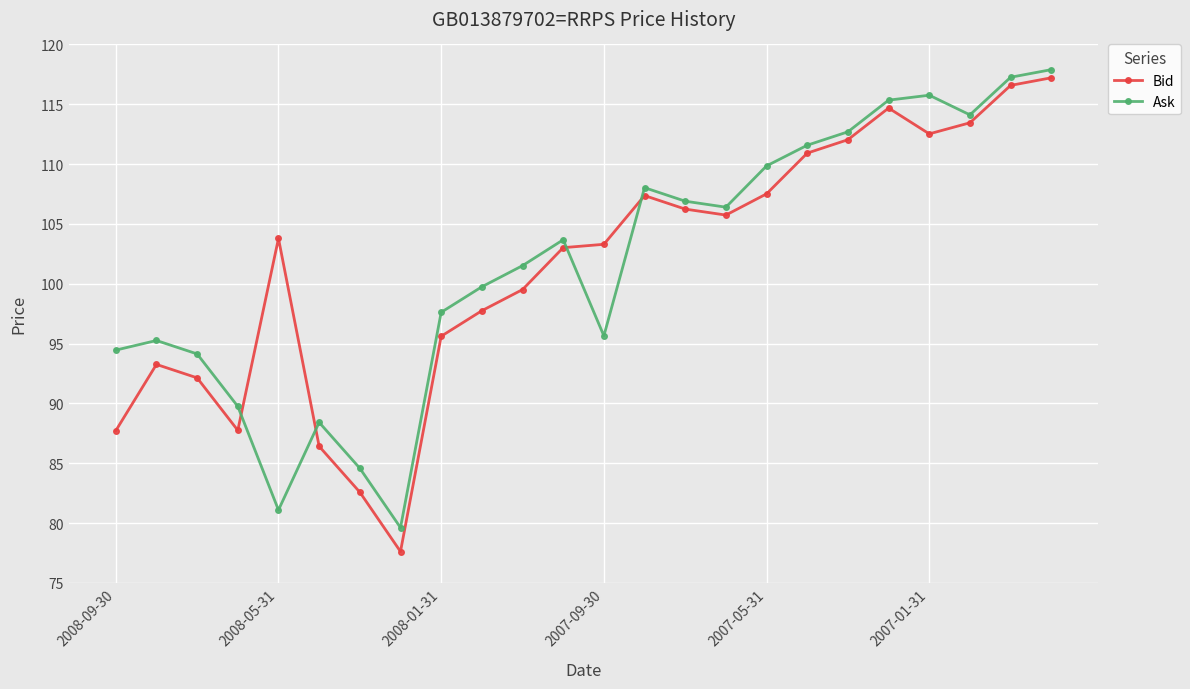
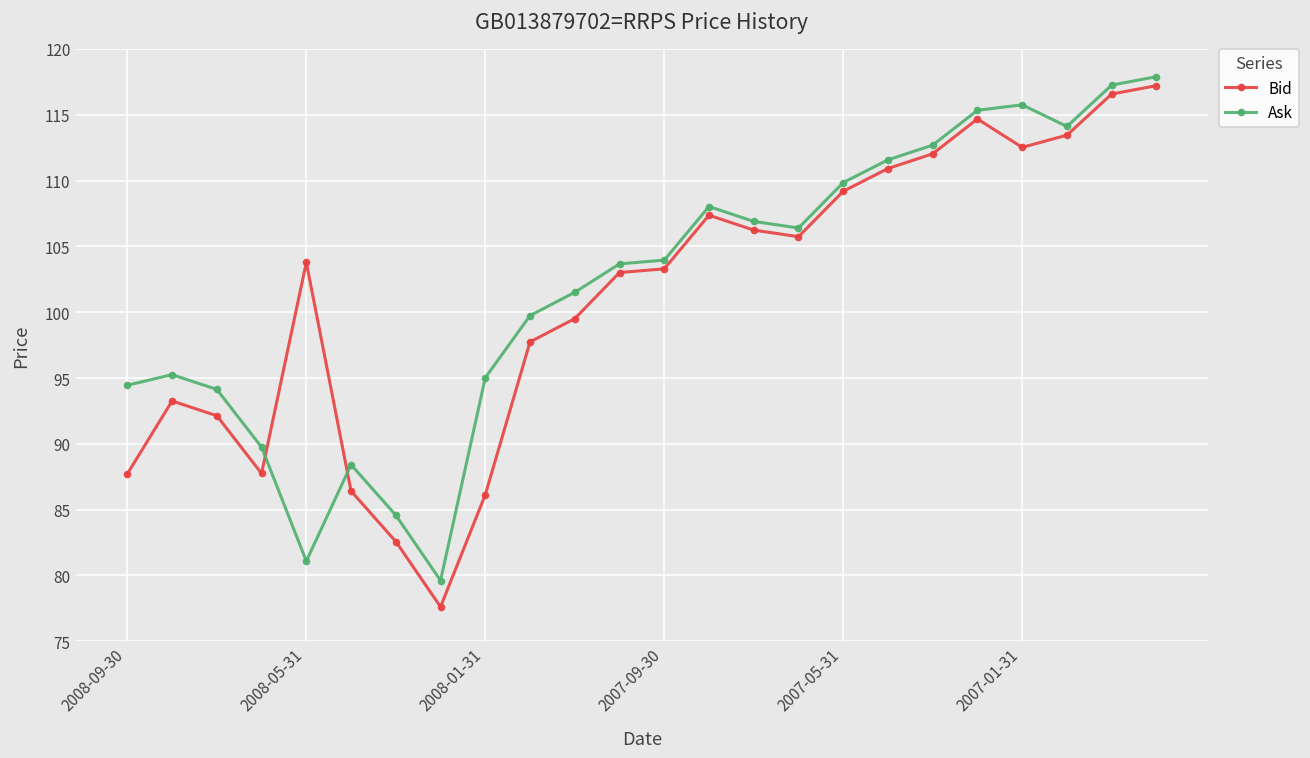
Bid, 2008-01-31: 95.6 -> 86.1
Ask, 2008-01-31: 97.6 -> 95.0
Ask, 2007-09-30: 95.6 -> 104.0
Bid, 2007-05-31: 107.5 -> 109.2
